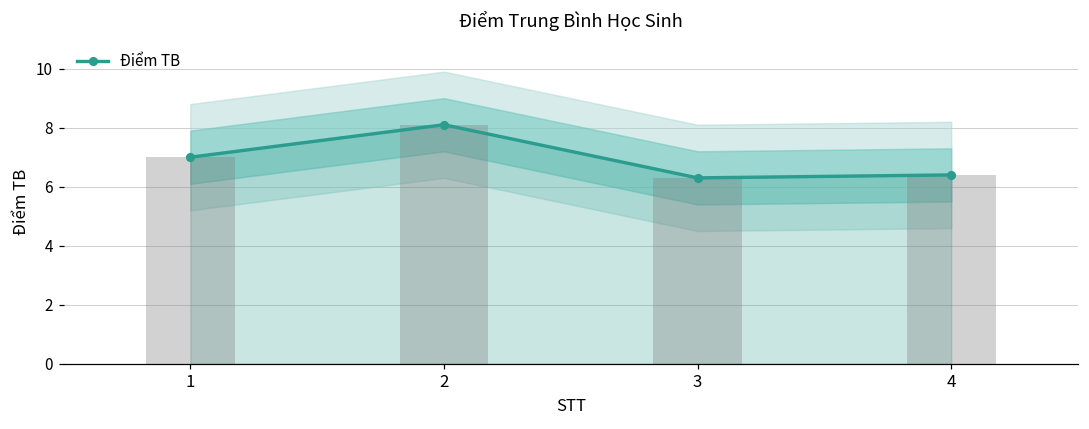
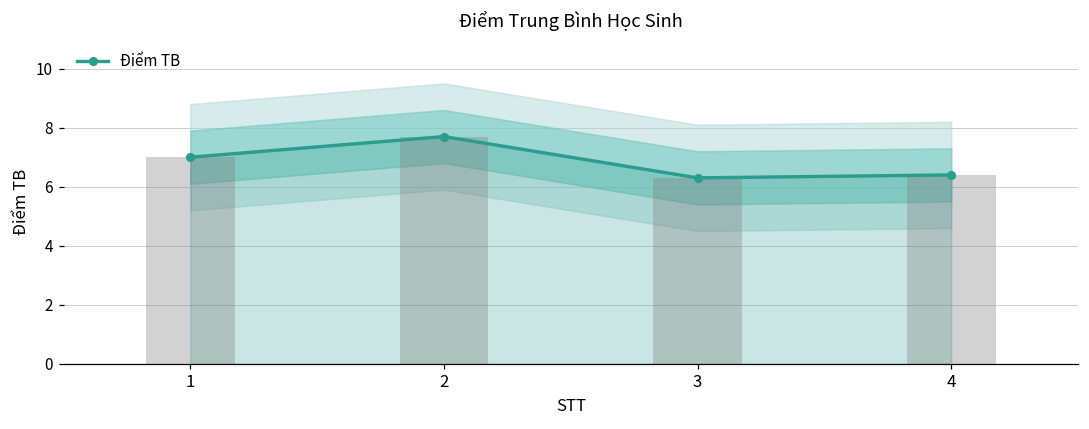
Điểm TB, 2: 8.1 -> 7.7
